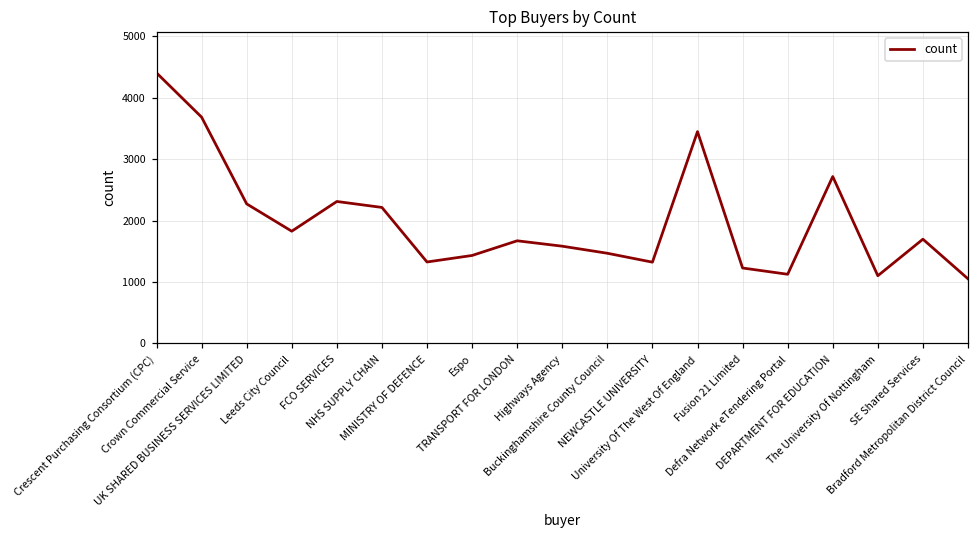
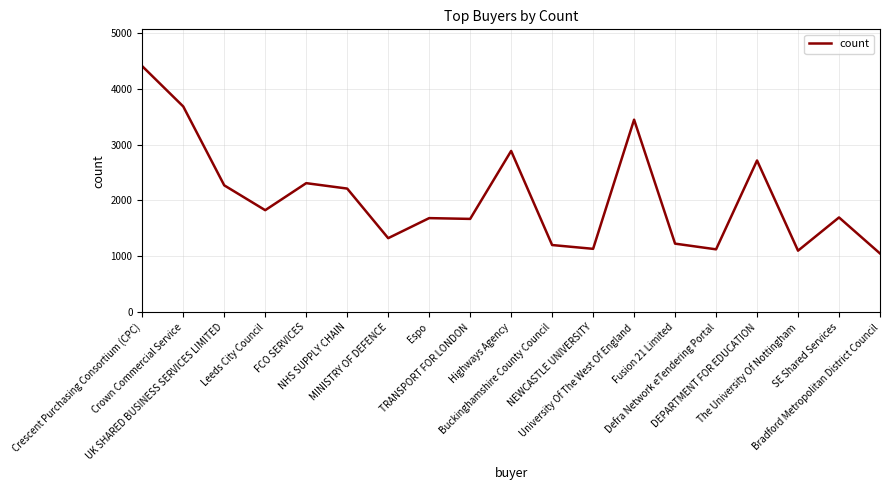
Espo: 1400 -> 1700
Highways Agency: 1600 -> 2900
Buckinghamshire County Council: 1500 -> 1200
NEWCASTLE UNIVERSITY: 1300 -> 1100
